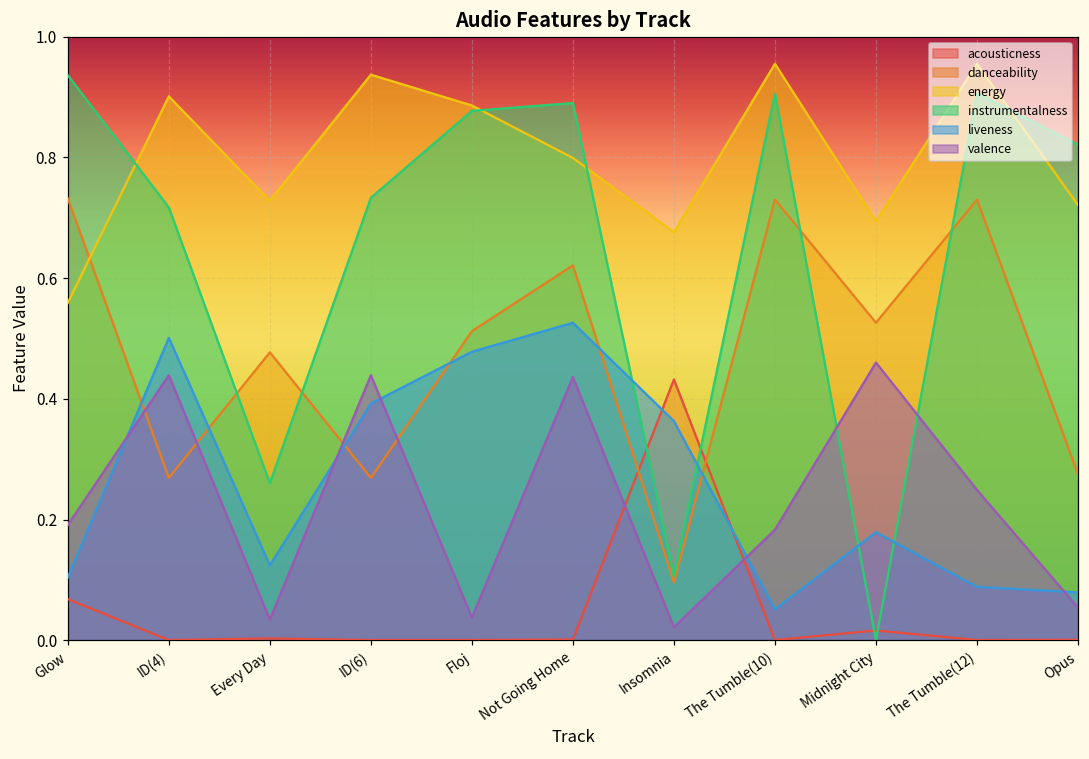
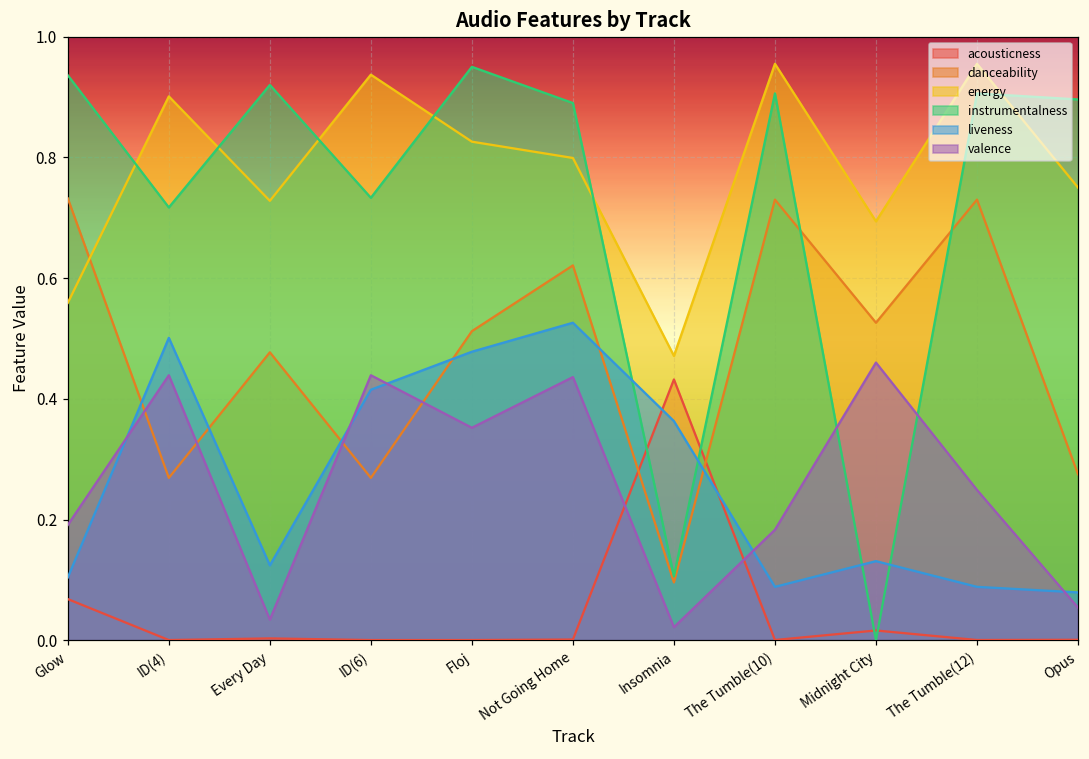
instrumentalness, Every Day: 0.26 -> 0.92
liveness, ID(6): 0.39 -> 0.42
energy, Floj: 0.89 -> 0.83
instrumentalness, Floj: 0.88 -> 0.95
valence, Floj: 0.04 -> 0.35
energy, Insomnia: 0.68 -> 0.47
liveness, The Tumble(10): 0.05 -> 0.09
liveness, Midnight City: 0.18 -> 0.13
energy, Opus: 0.72 -> 0.75
instrumentalness, Opus: 0.82 -> 0.90
